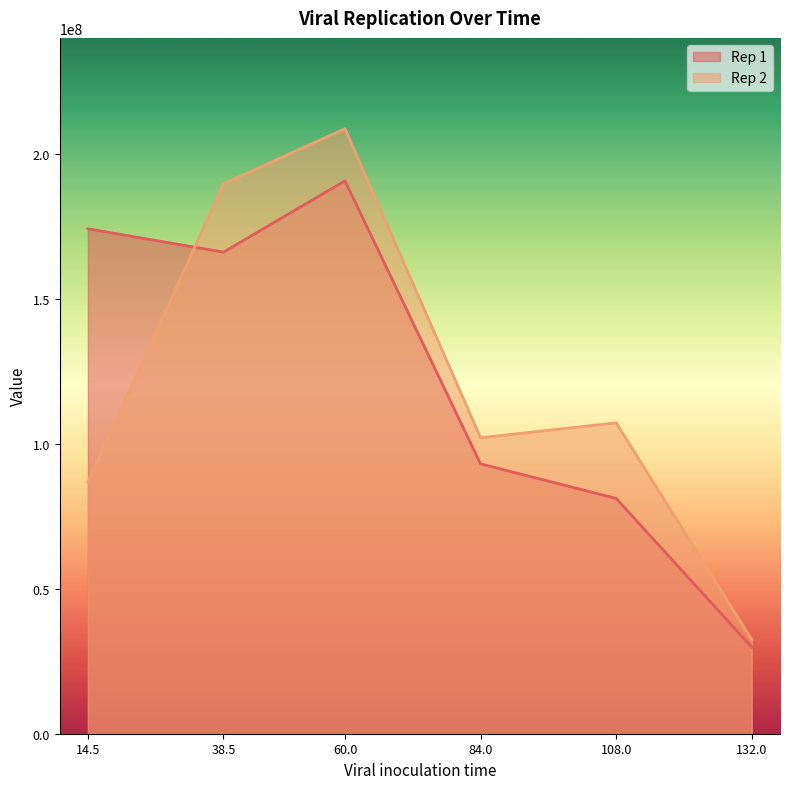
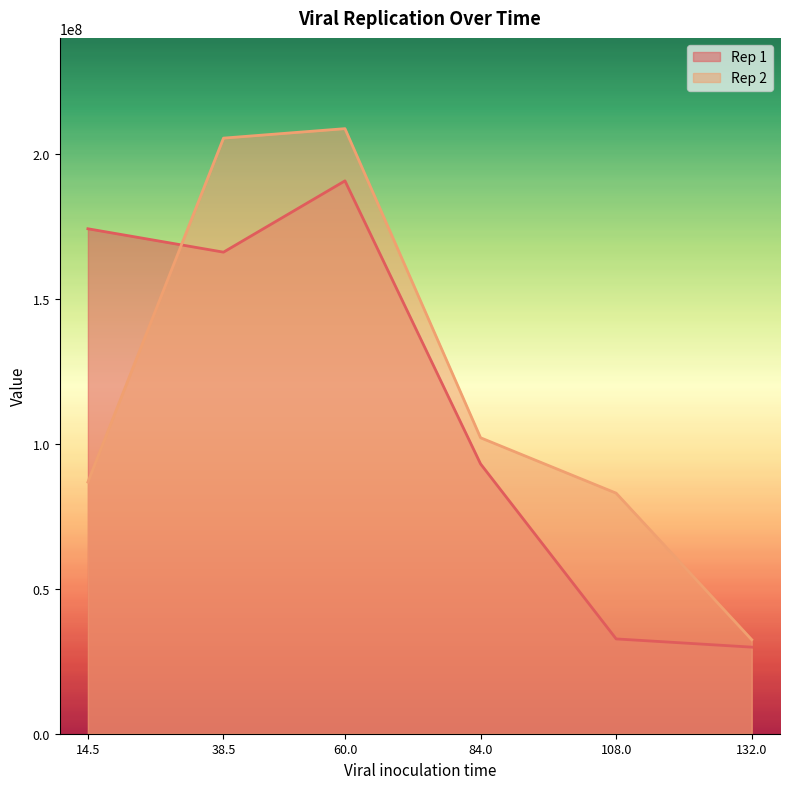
Rep 2, 38.5: 190000000 -> 206000000
Rep 1, 108.0: 81000000 -> 33000000
Rep 2, 108.0: 107000000 -> 83000000
